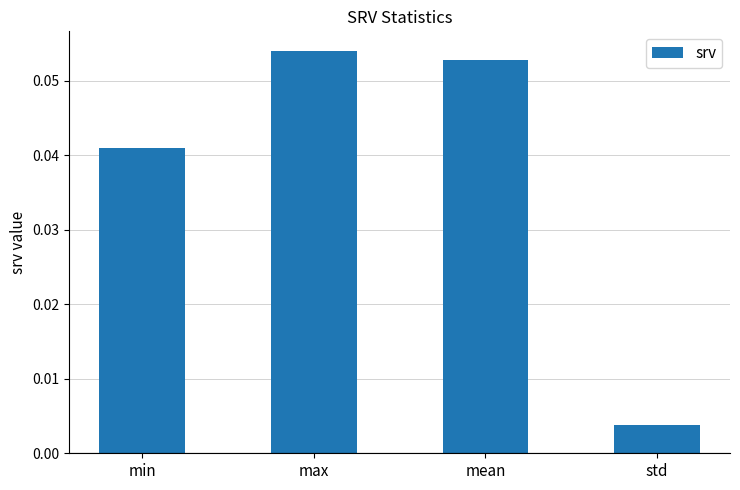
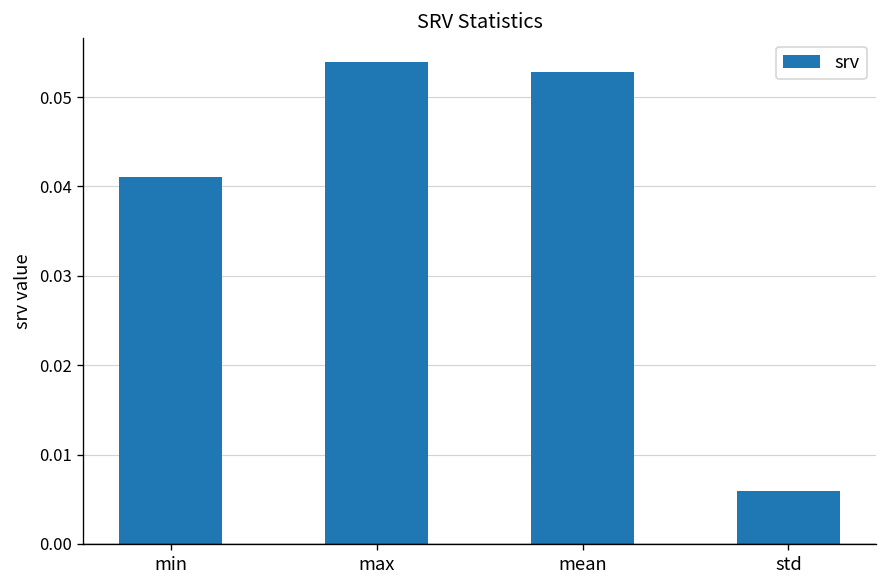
std: 0.004 -> 0.006
